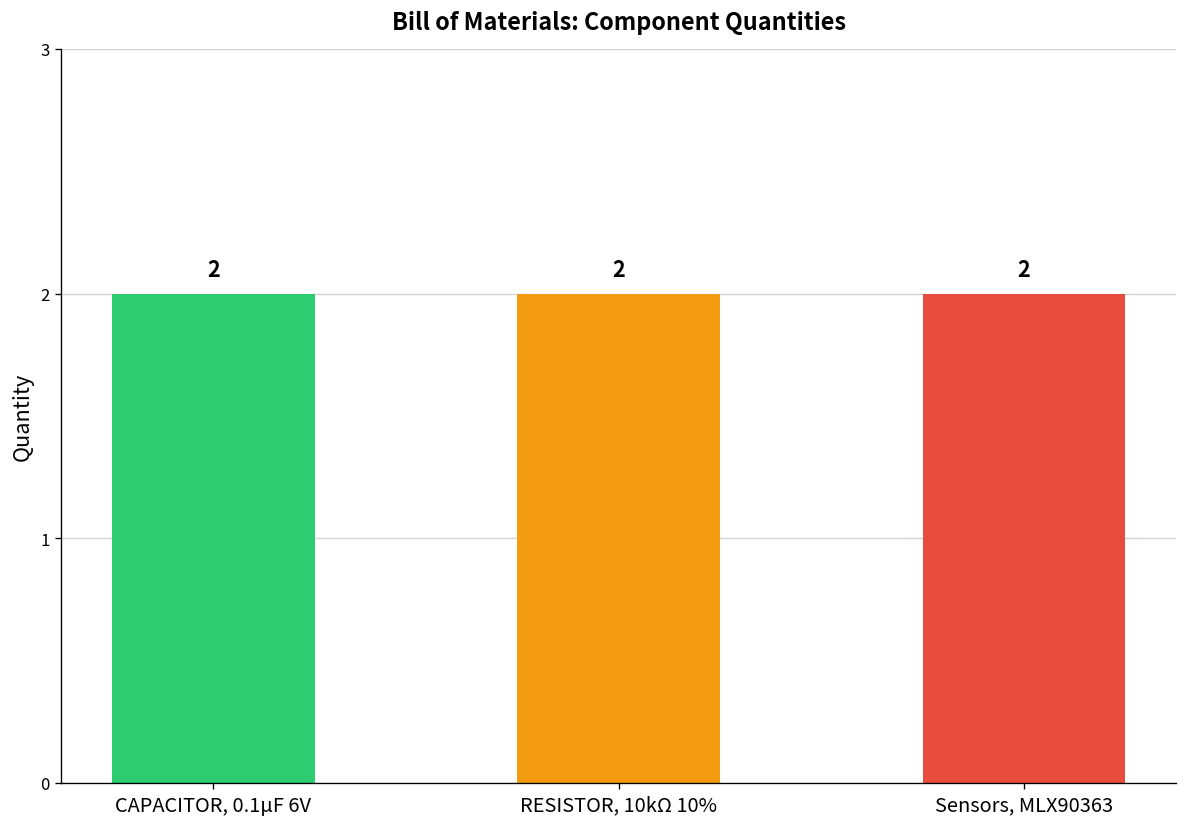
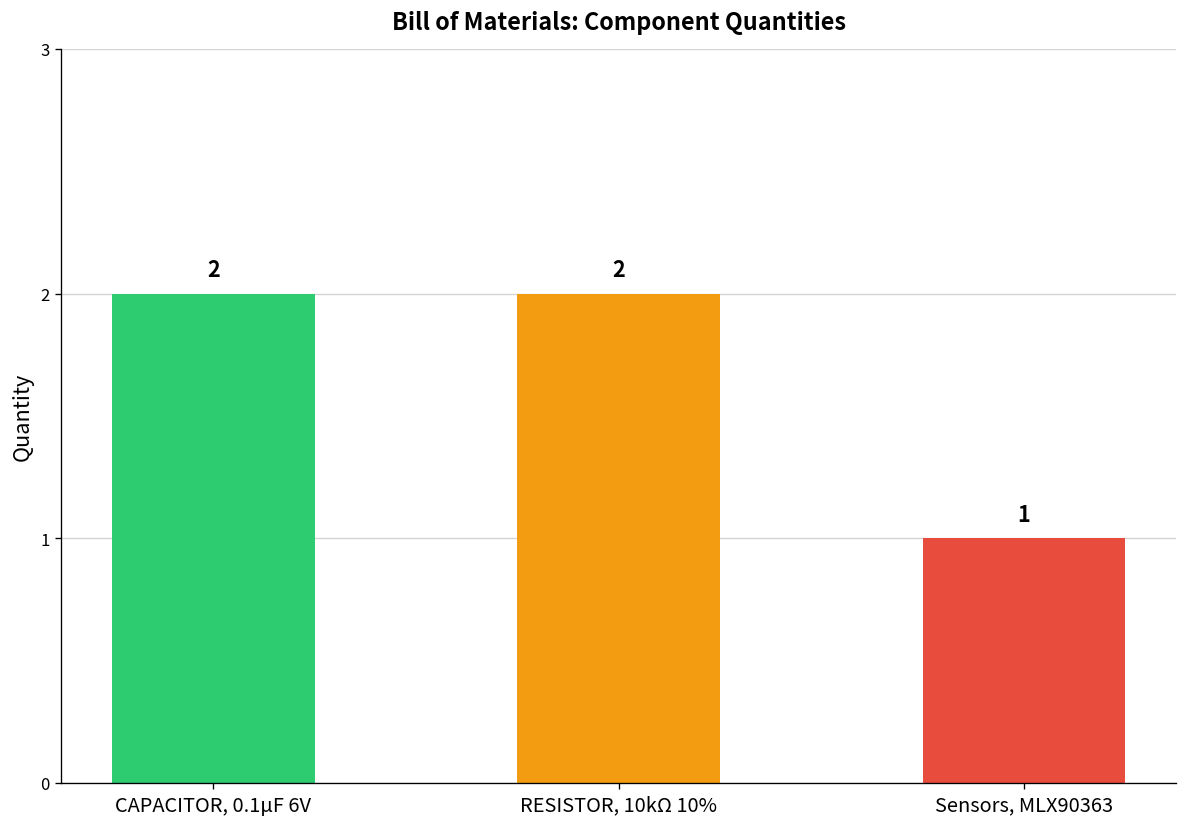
Sensors, MLX90363: 2 -> 1
